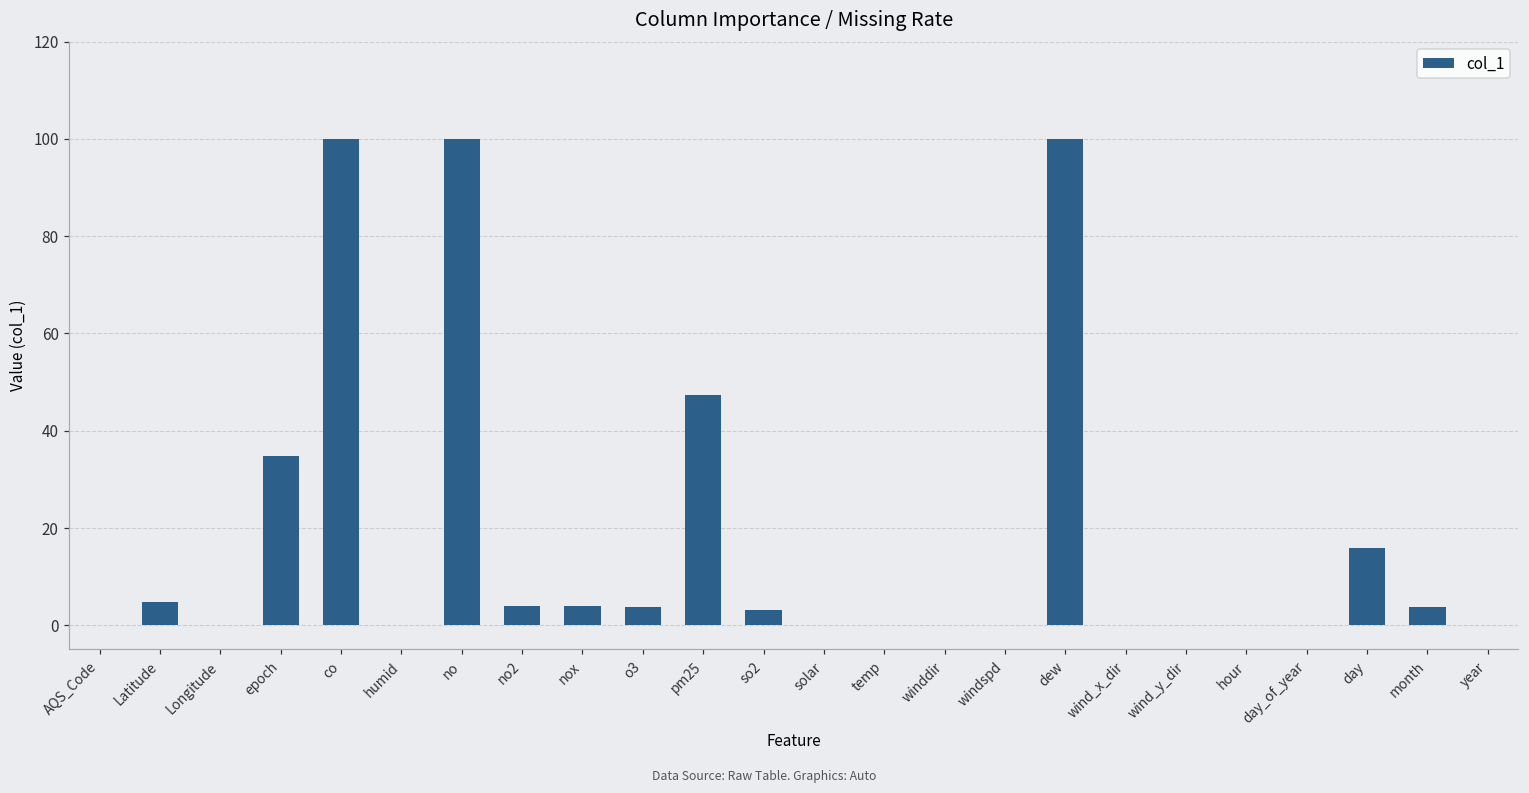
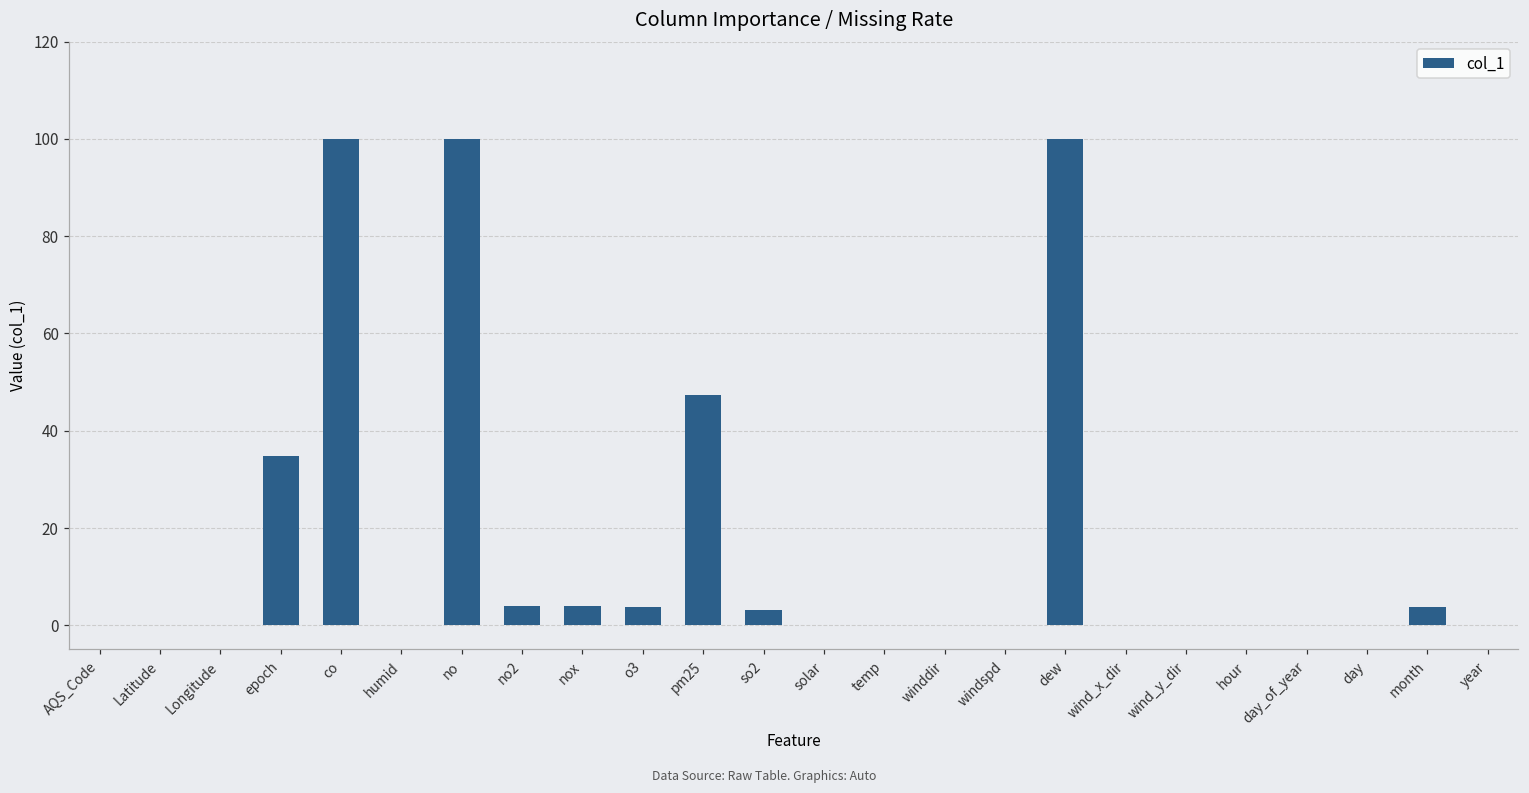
Latitude: 5 -> 0
day: 16 -> 0
